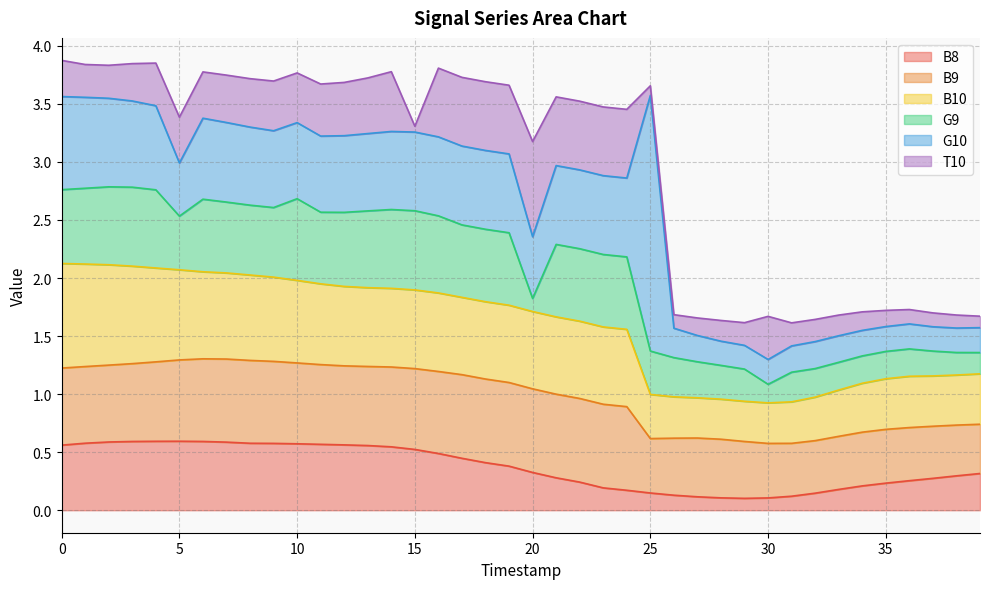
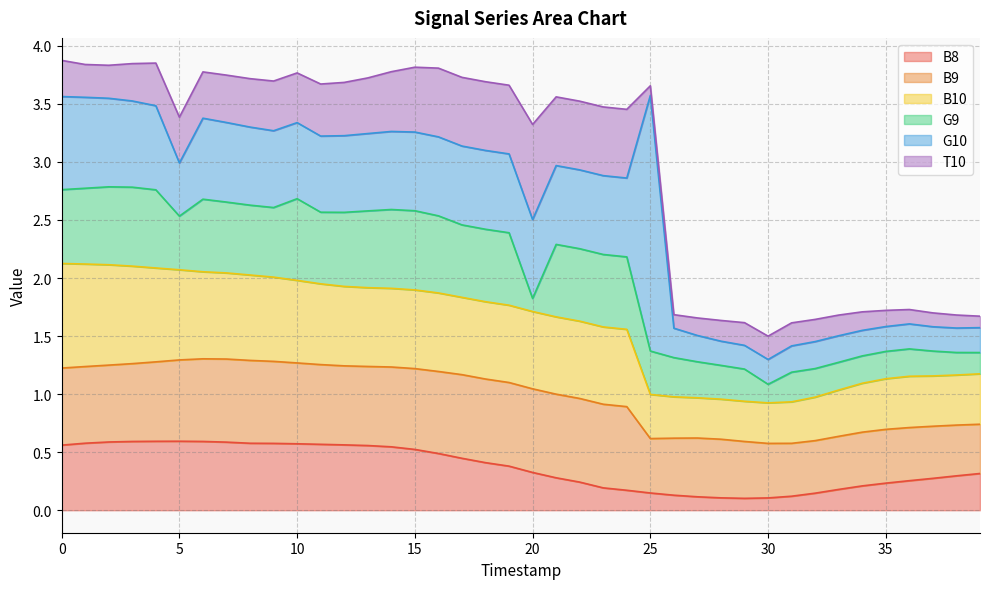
T10, 15: 0.05 -> 0.56
G10, 20: 0.53 -> 0.68
T10, 30: 0.37 -> 0.20
